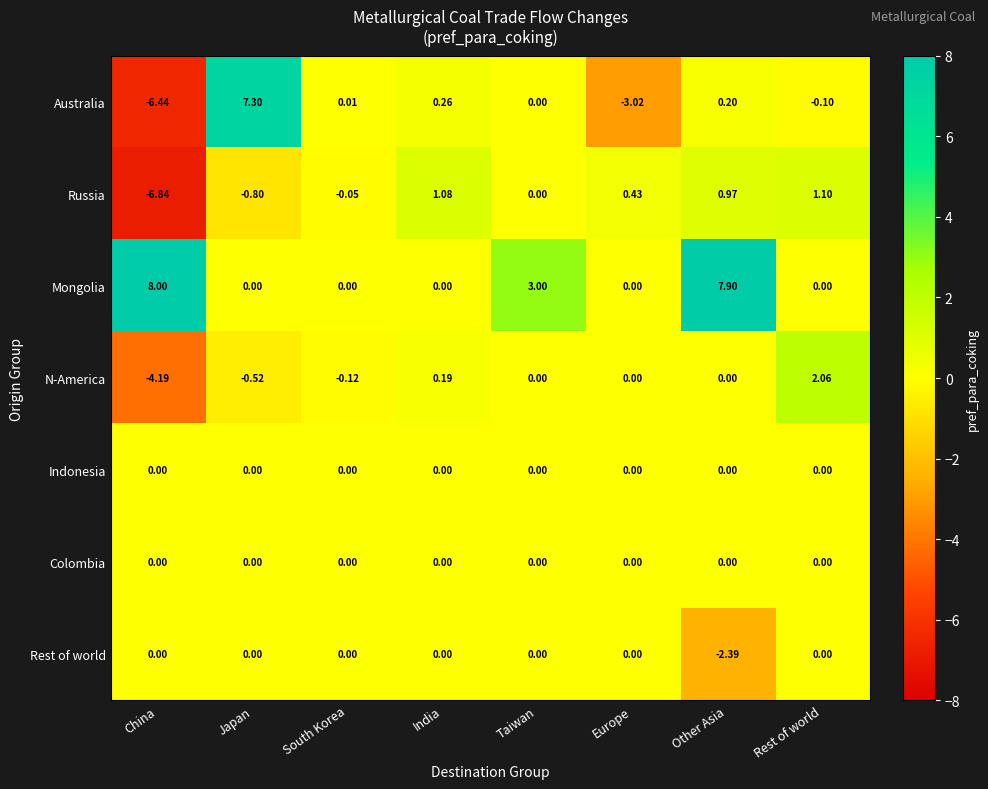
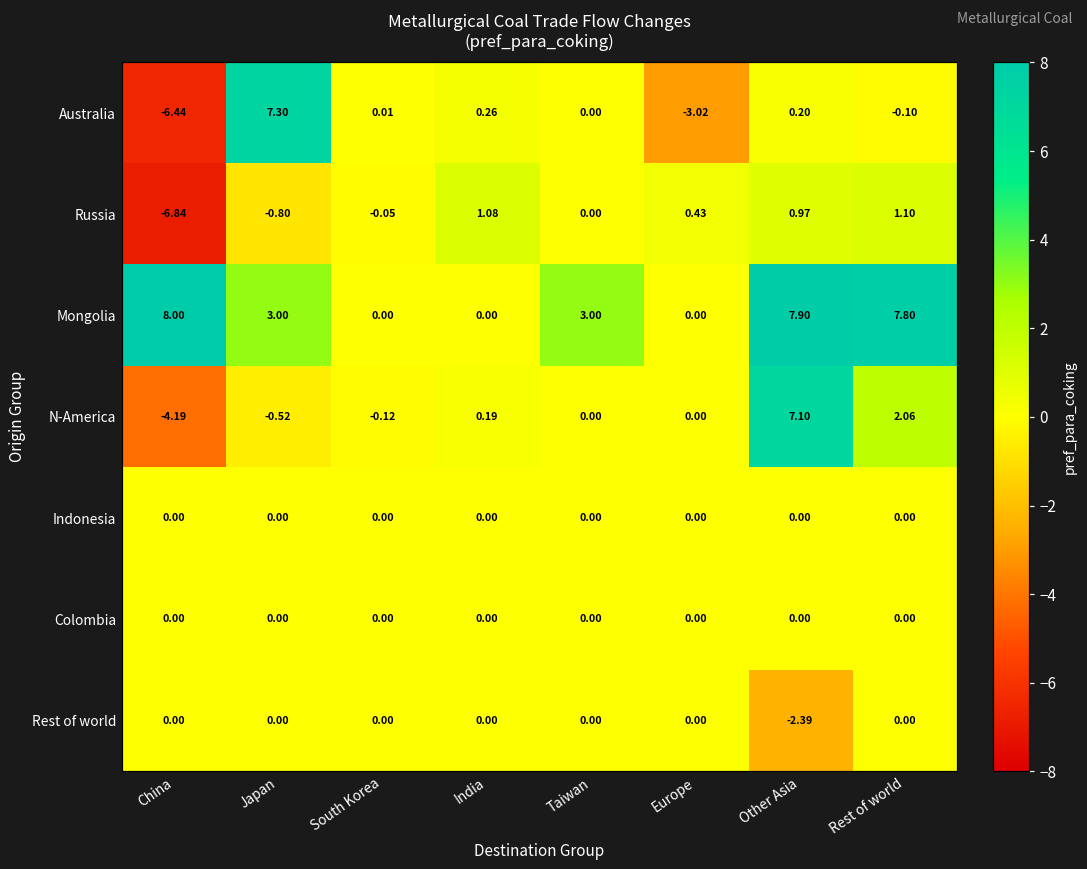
Mongolia, Japan: 0.00 -> 3.00
Mongolia, Rest of world: 0.00 -> 7.80
N-America, Other Asia: 0.00 -> 7.10
